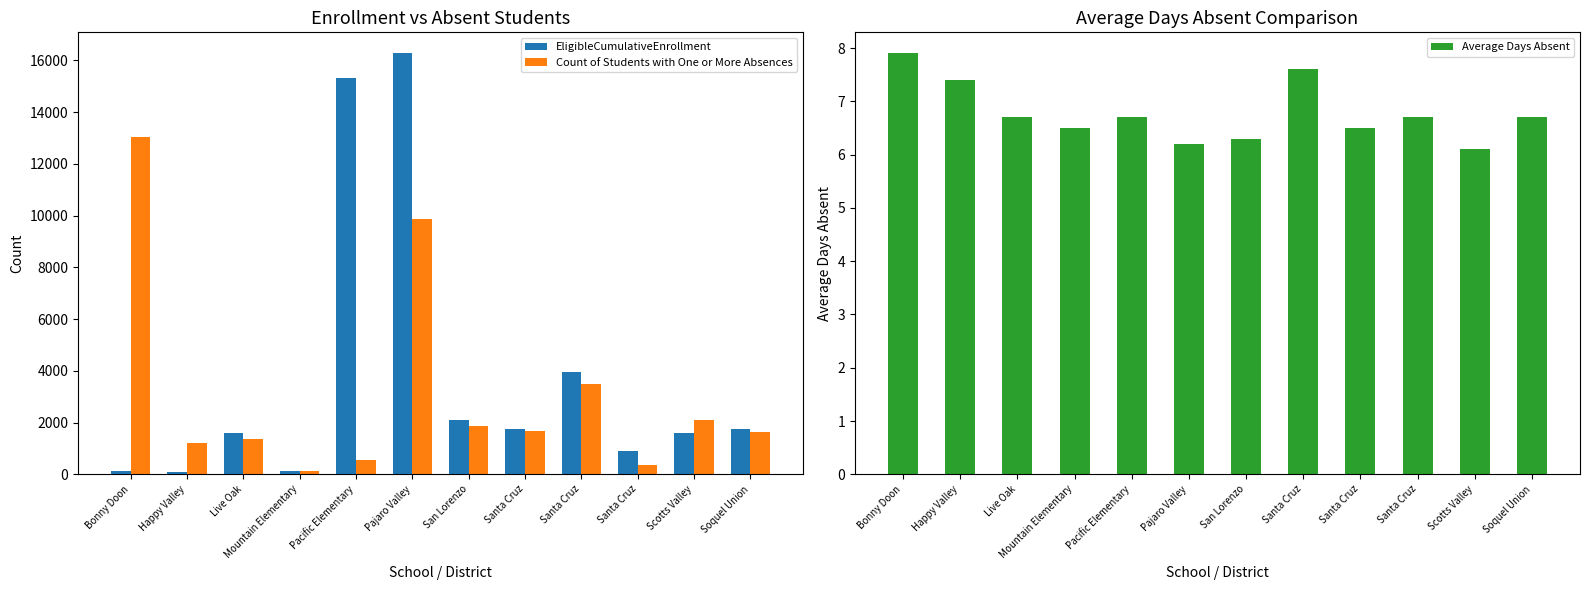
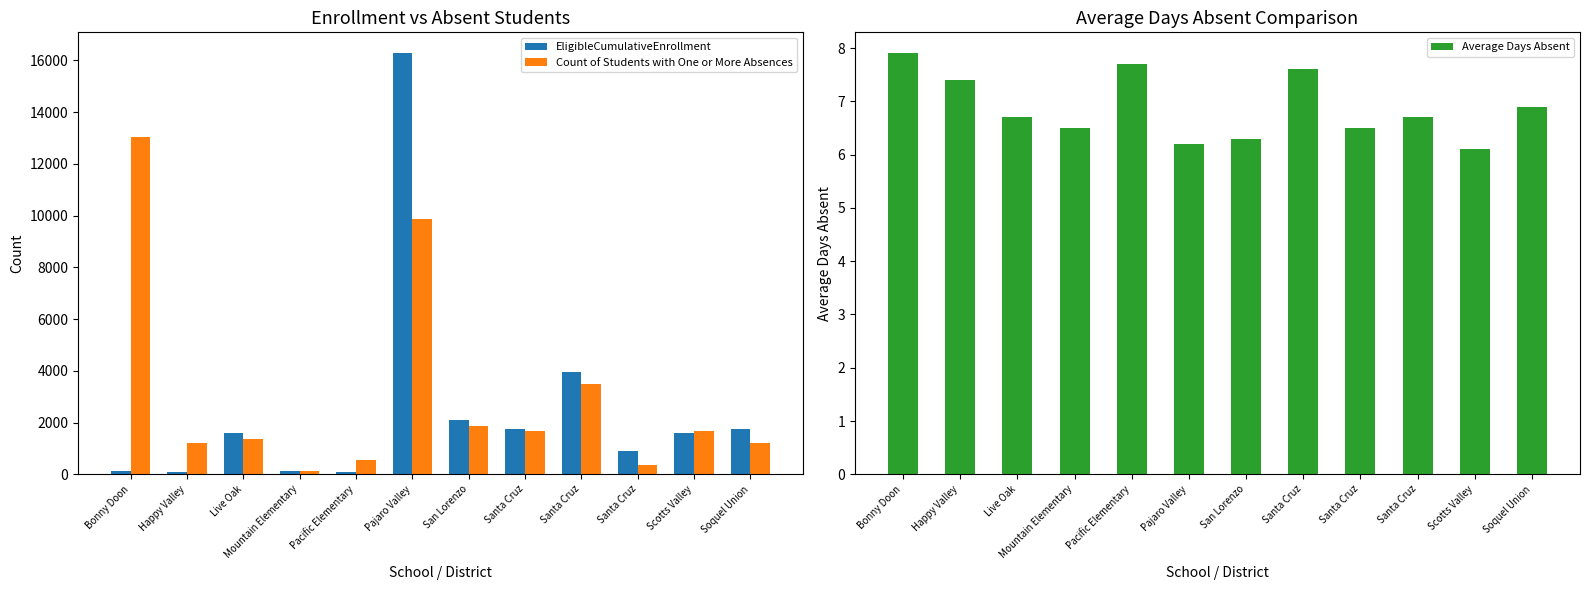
Enrollment vs Absent Students, EligibleCumulativeEnrollment, Pacific Elementary: 15300 -> 100
Enrollment vs Absent Students, Count of Students with One or More Absences, Scotts Valley: 2100 -> 1700
Enrollment vs Absent Students, Count of Students with One or More Absences, Soquel Union: 1700 -> 1200
Average Days Absent Comparison, Pacific Elementary: 6.7 -> 7.7
Average Days Absent Comparison, Soquel Union: 6.7 -> 6.9
